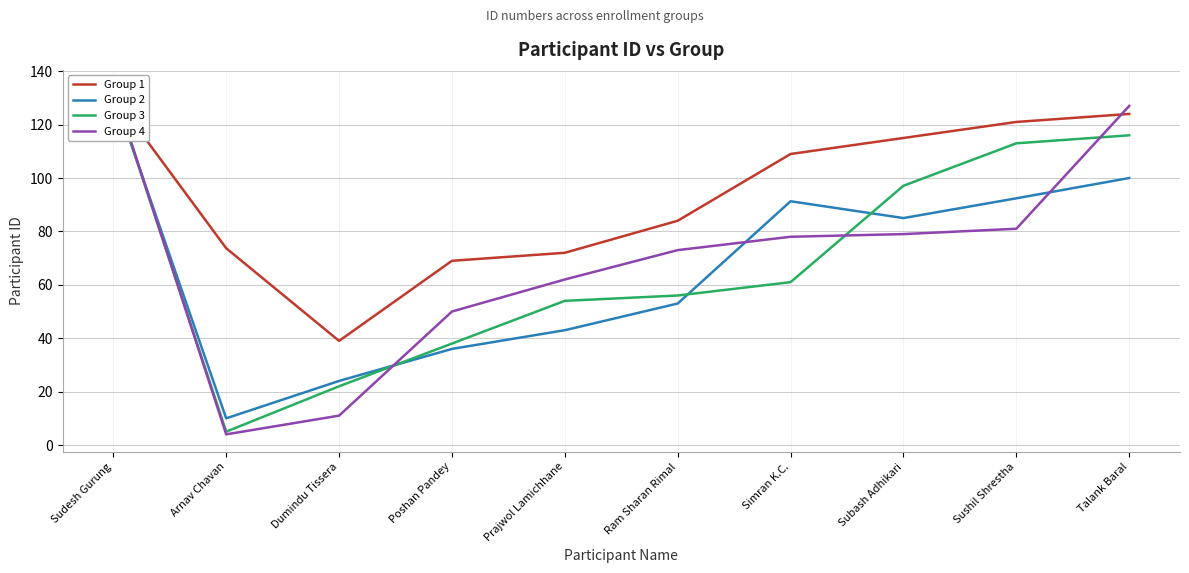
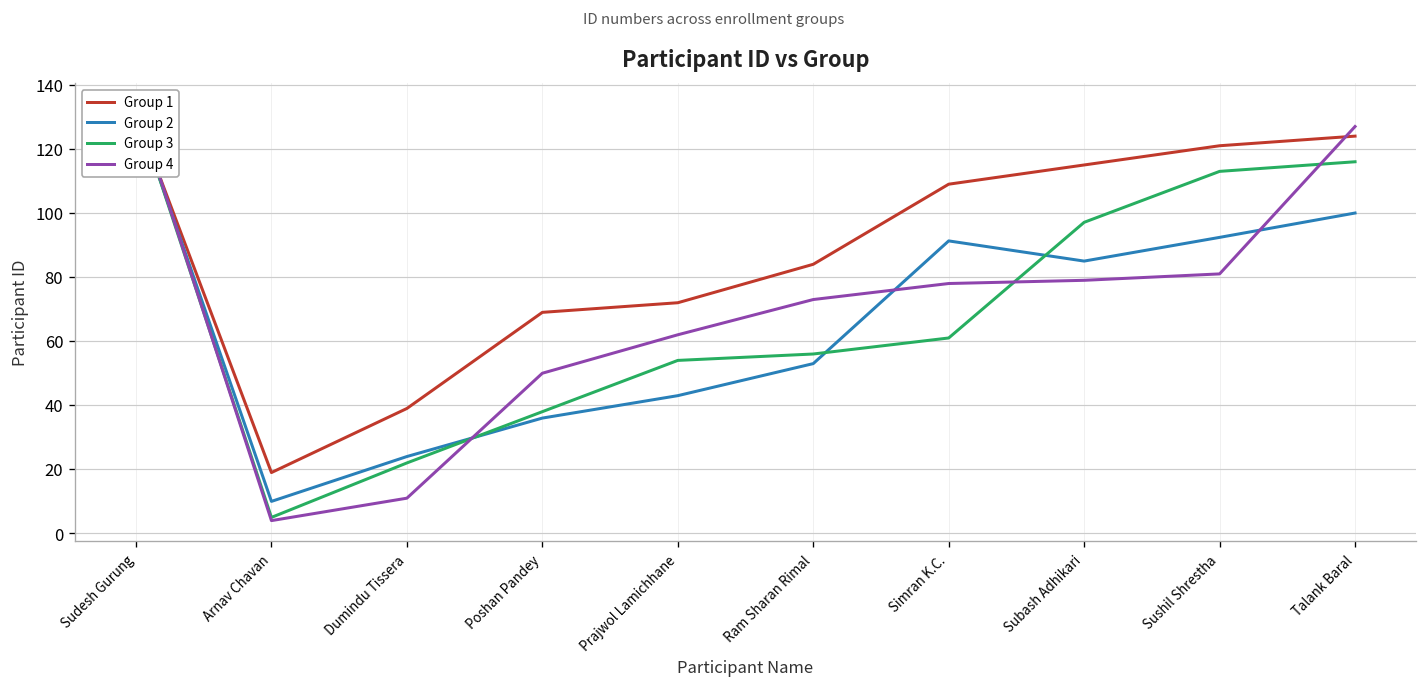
Group 1, Arnav Chavan: 74 -> 19
